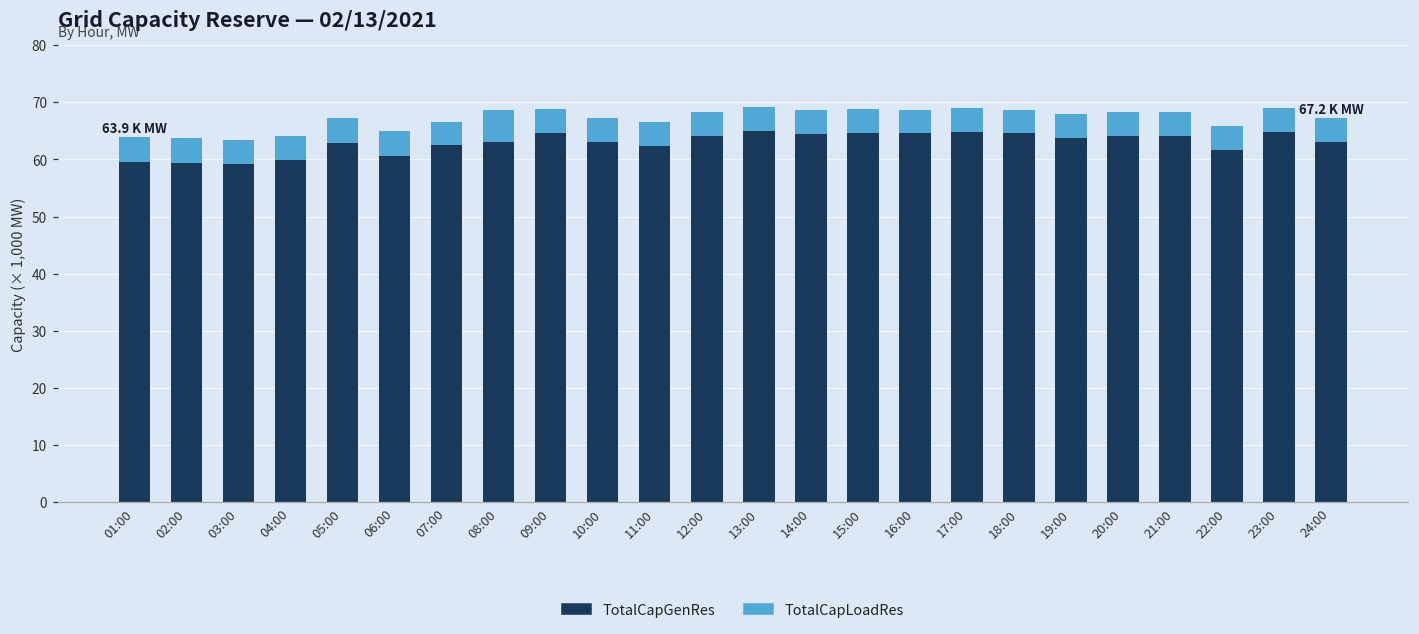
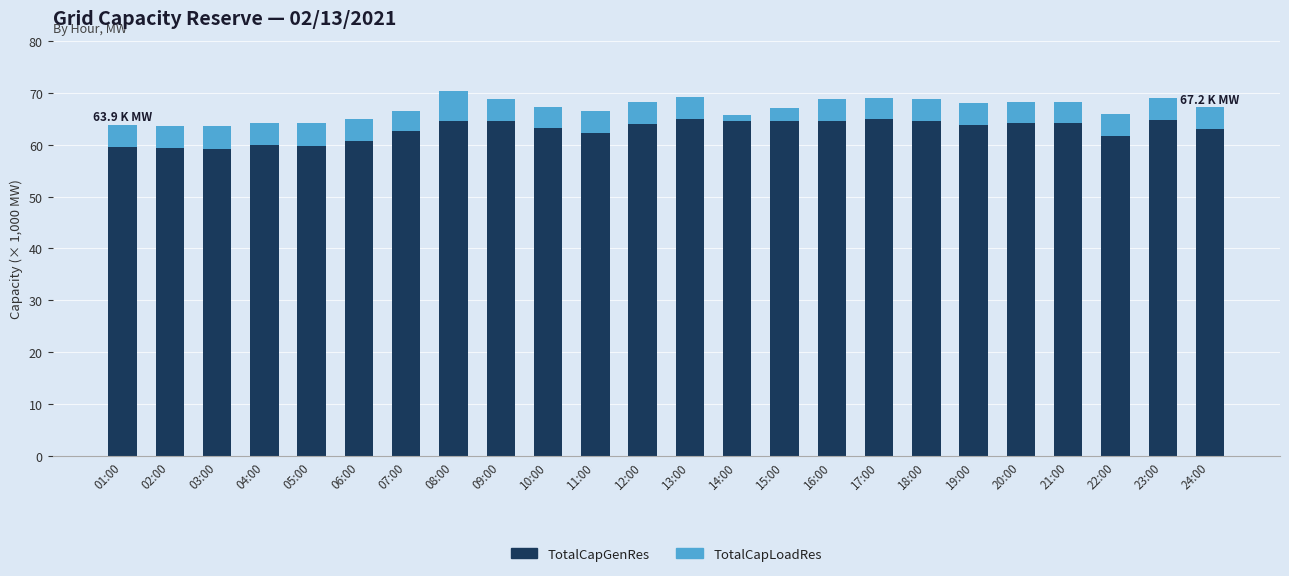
TotalCapGenRes, 05:00: 63 -> 60
TotalCapGenRes, 08:00: 63 -> 65
TotalCapLoadRes, 14:00: 4 -> 1
TotalCapLoadRes, 15:00: 4 -> 3
